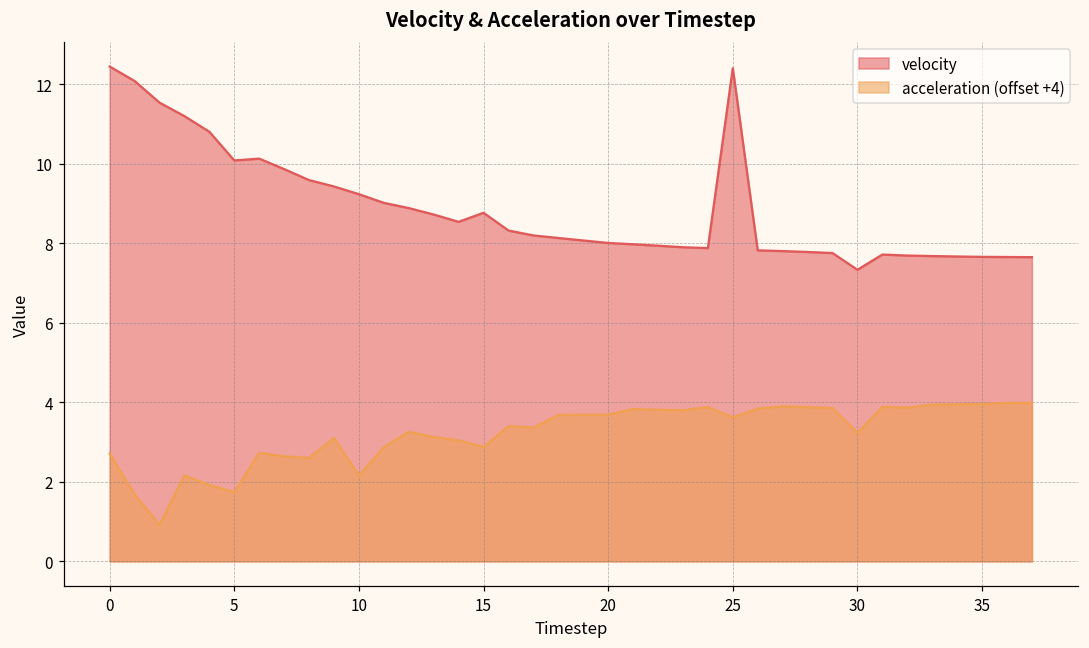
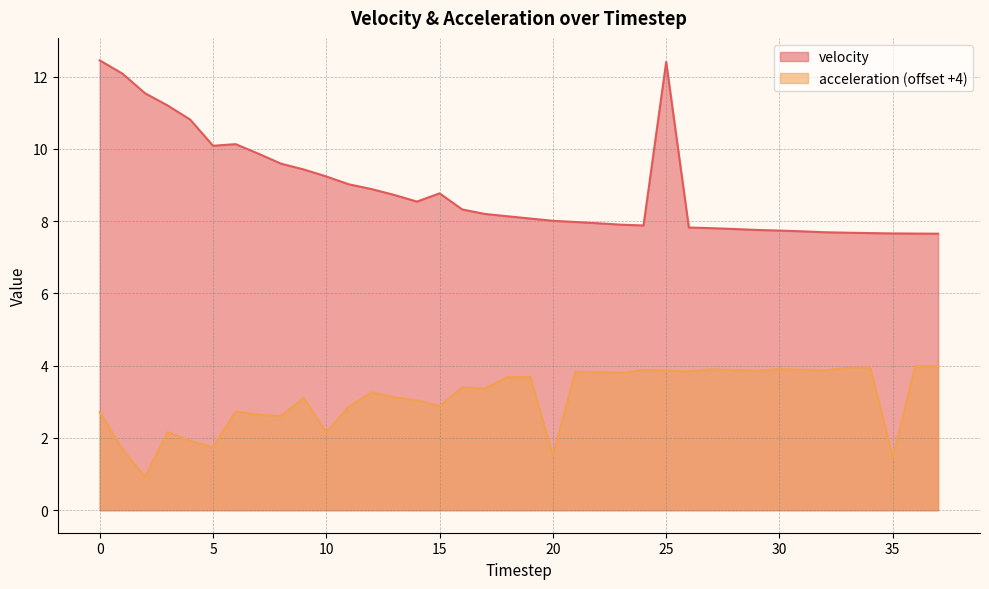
acceleration (offset +4), 20: 3.7 -> 1.5
acceleration (offset +4), 25: 3.6 -> 3.9
velocity, 30: 7.3 -> 7.7
acceleration (offset +4), 30: 3.2 -> 3.9
acceleration (offset +4), 35: 4.0 -> 1.5
